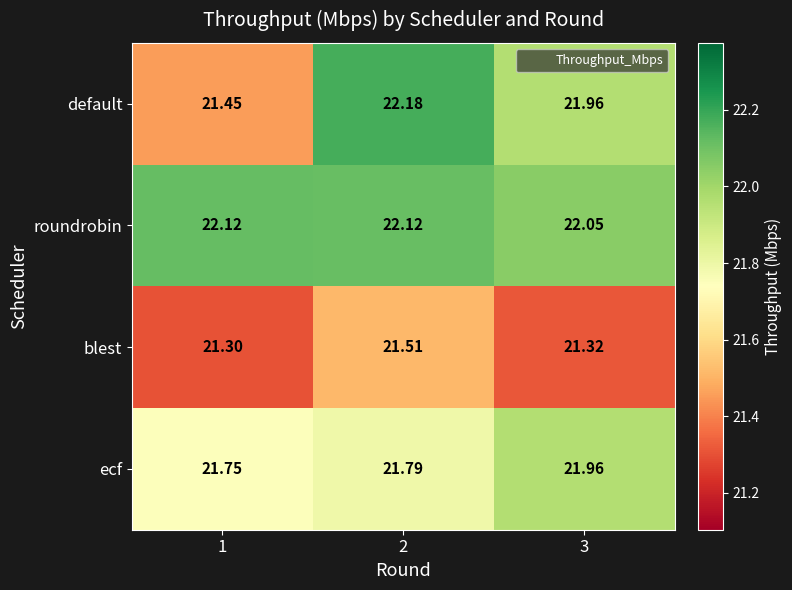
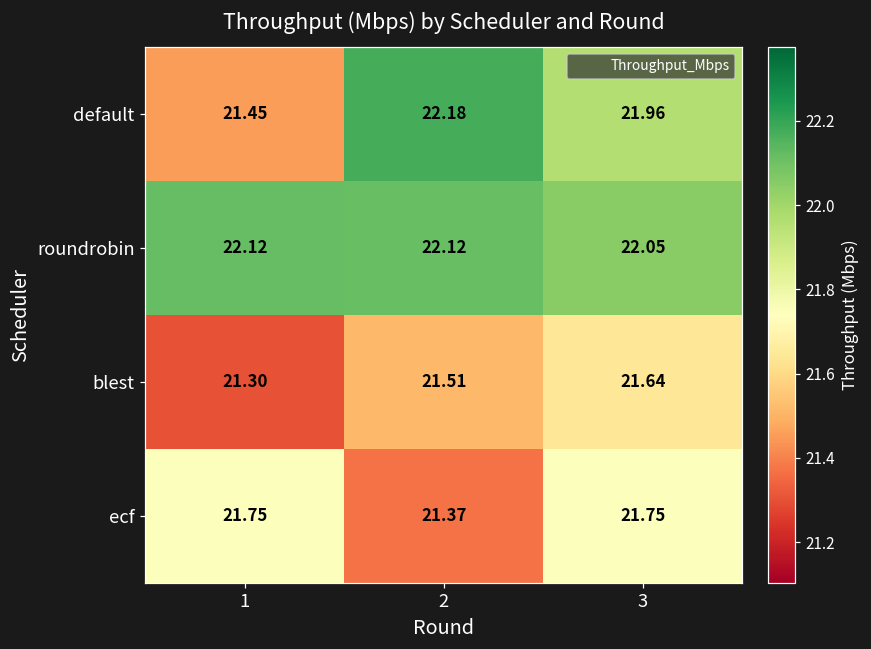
blest, 3: 21.32 -> 21.64
ecf, 2: 21.79 -> 21.37
ecf, 3: 21.96 -> 21.75
